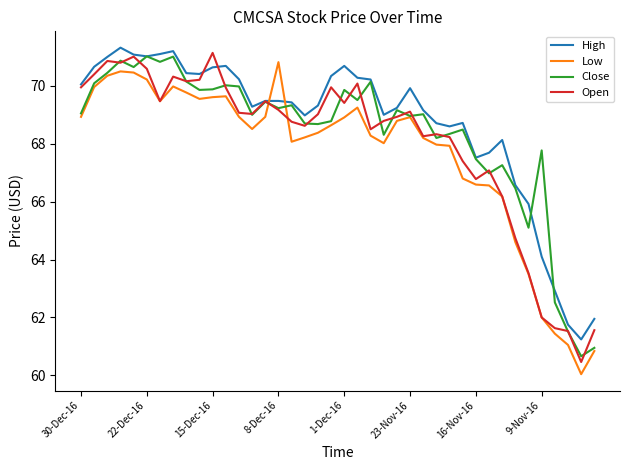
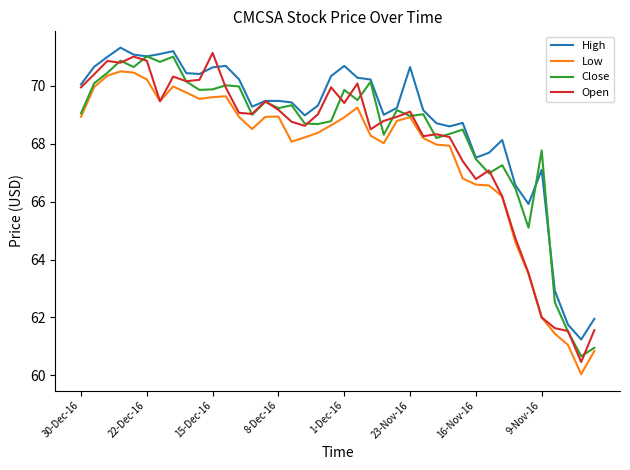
Open, 22-Dec-16: 70.6 -> 70.9
Low, 8-Dec-16: 70.8 -> 68.9
High, 23-Nov-16: 69.9 -> 70.7
High, 9-Nov-16: 64.1 -> 67.1
